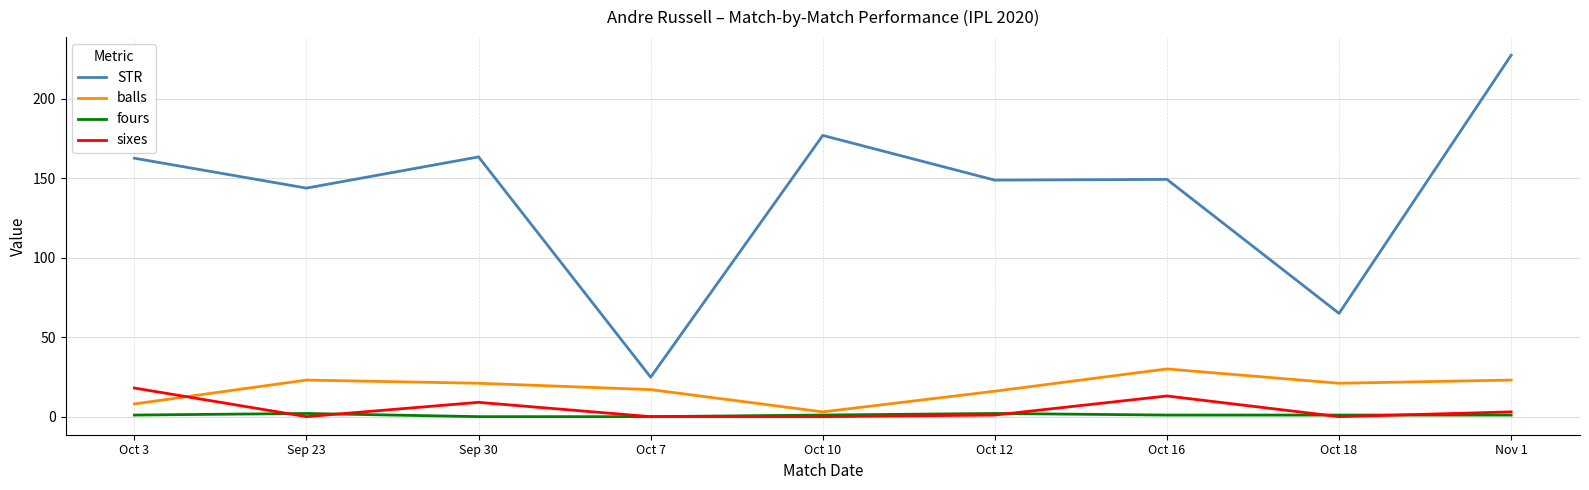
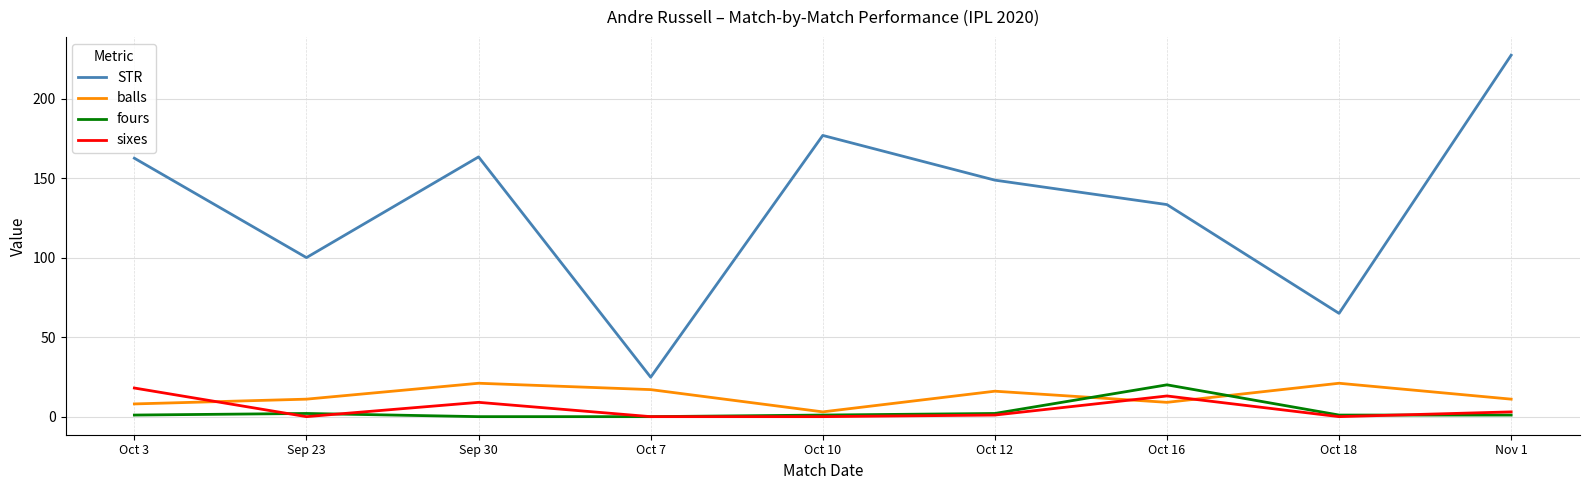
STR, Sep 23: 144 -> 100
balls, Sep 23: 23 -> 11
STR, Oct 16: 149 -> 133
balls, Oct 16: 30 -> 9
fours, Oct 16: 1 -> 20
balls, Nov 1: 23 -> 11
